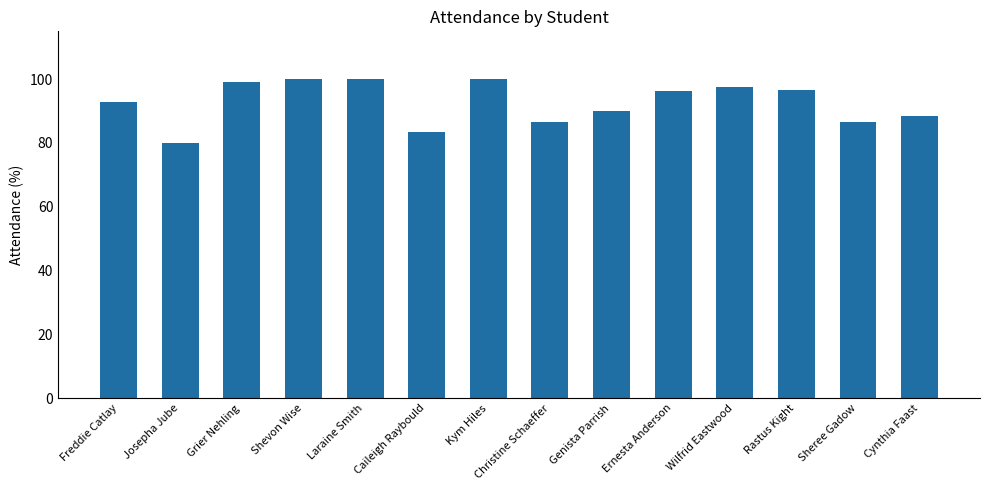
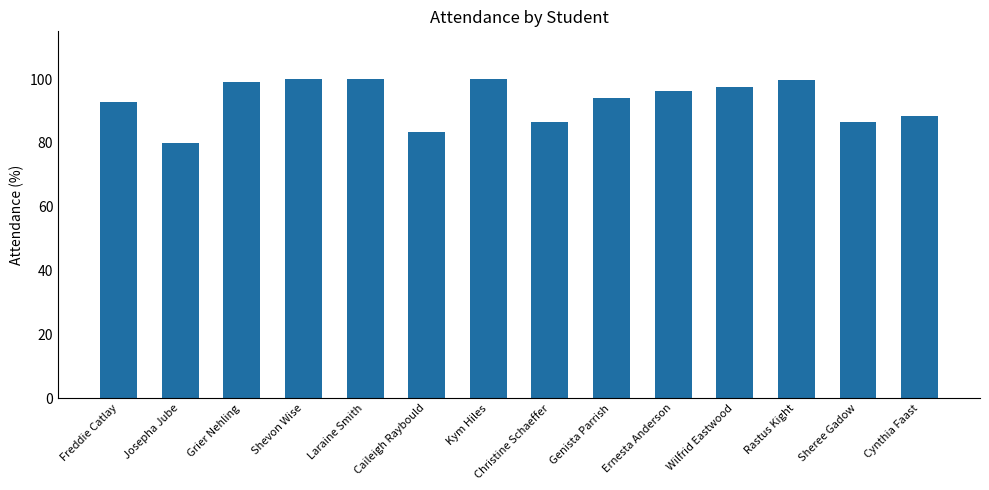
Genista Parrish: 90 -> 94
Rastus Kight: 97 -> 100
